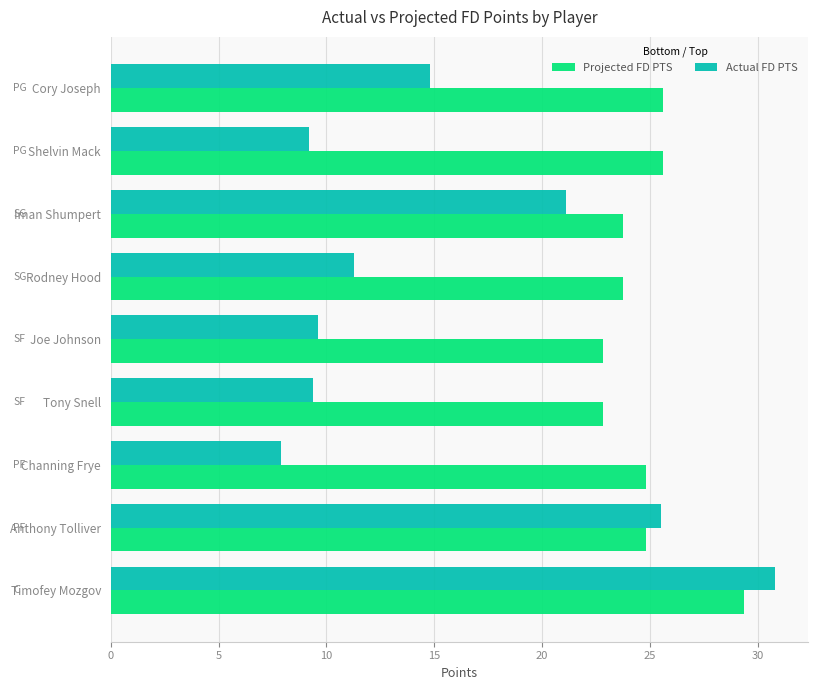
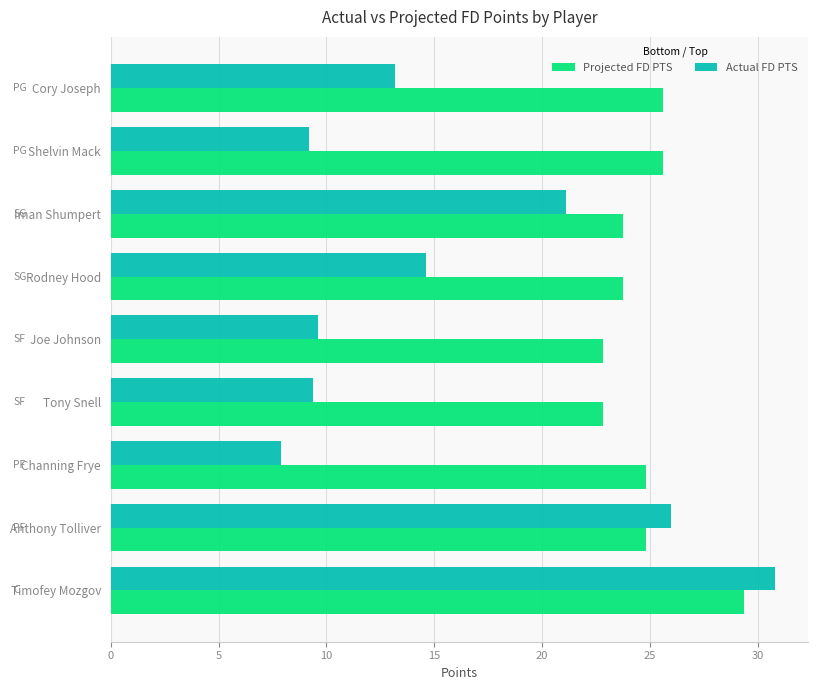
Actual FD PTS, Cory Joseph: 14.8 -> 13.2
Actual FD PTS, Rodney Hood: 11.3 -> 14.6
Actual FD PTS, Anthony Tolliver: 25.5 -> 26.0
